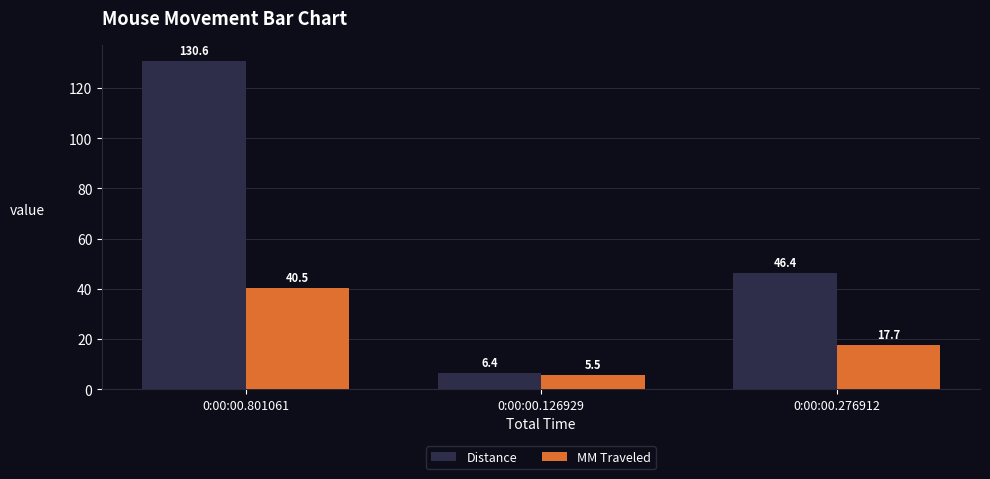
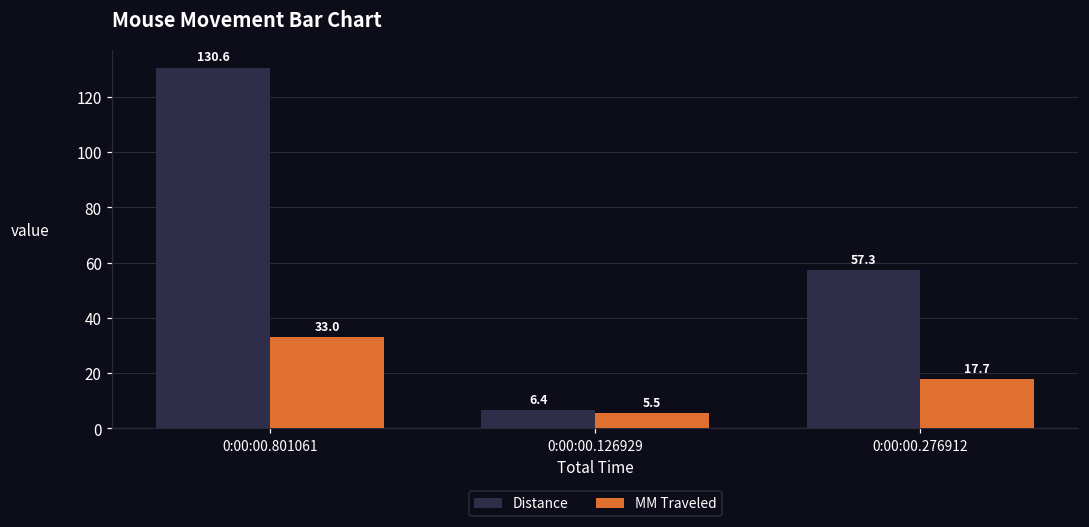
MM Traveled, 0:00:00.801061: 40.5 -> 33.0
Distance, 0:00:00.276912: 46.4 -> 57.3
